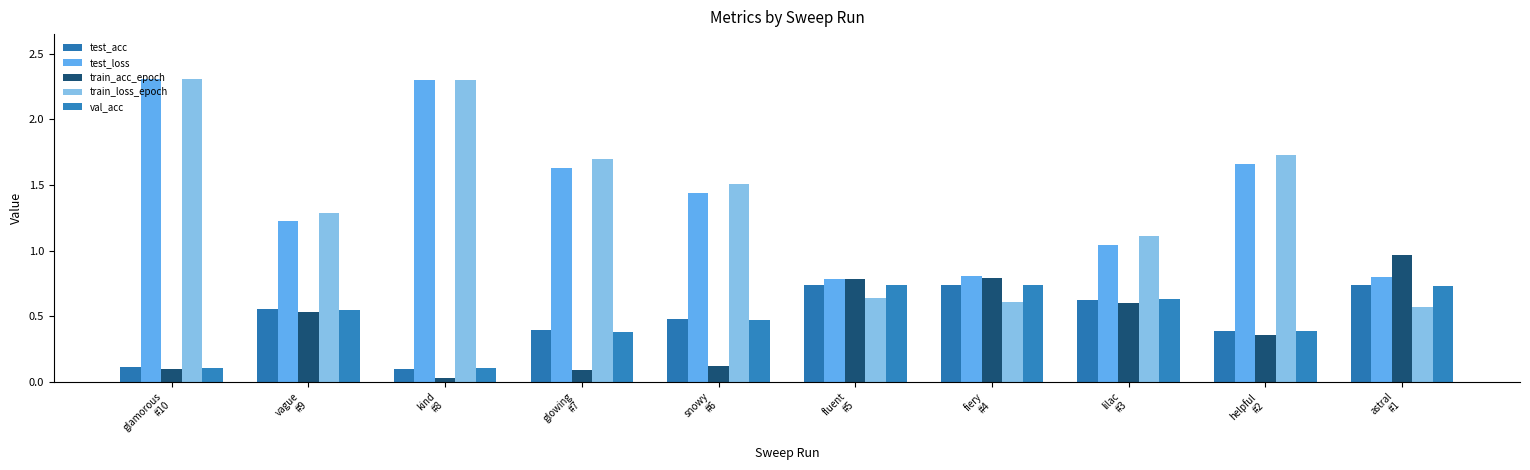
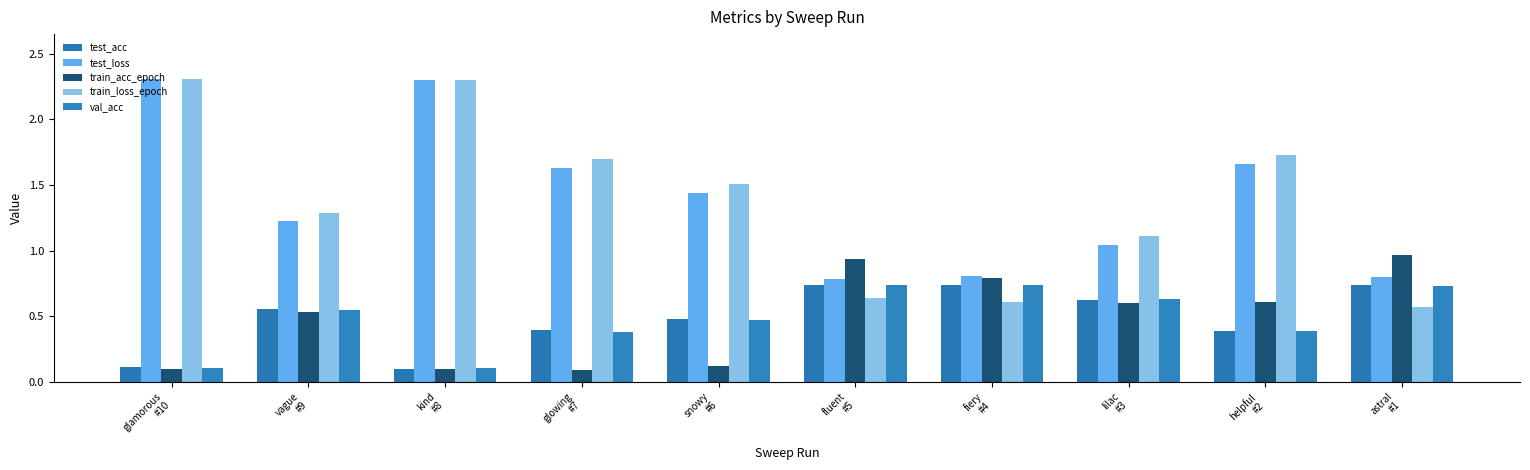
train_acc_epoch, kind #8: 0.03 -> 0.10
train_acc_epoch, fluent #5: 0.78 -> 0.94
train_acc_epoch, helpful #2: 0.36 -> 0.61
